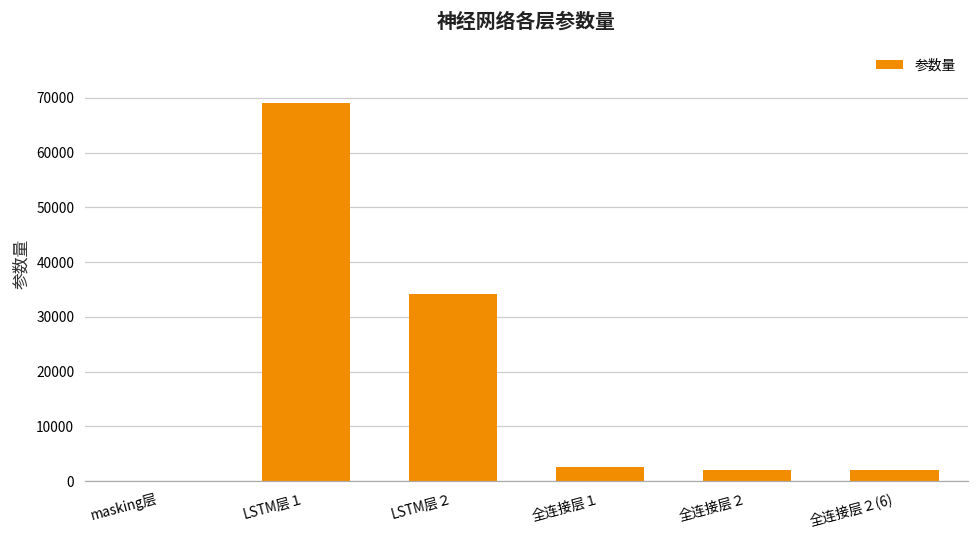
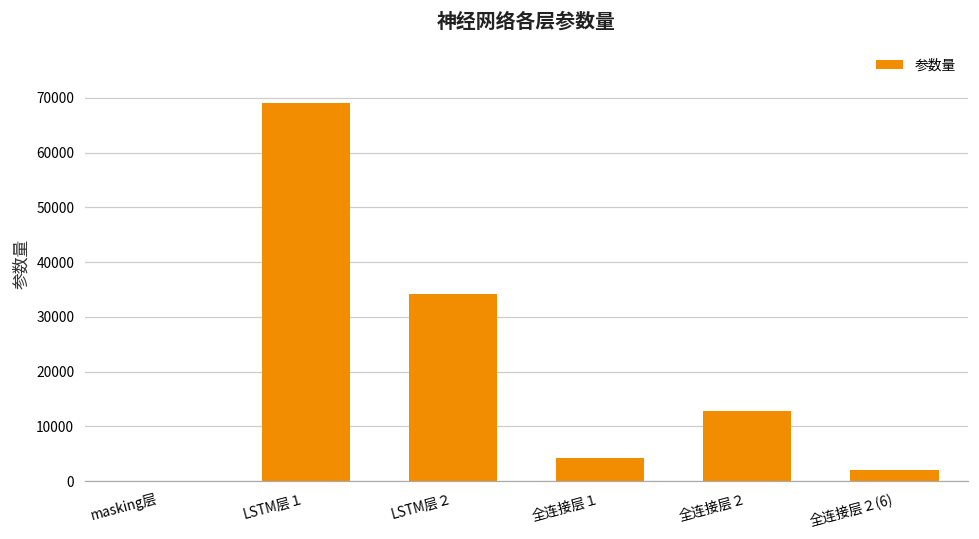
全连接层１: 2000 -> 4000
全连接层２: 2000 -> 13000
